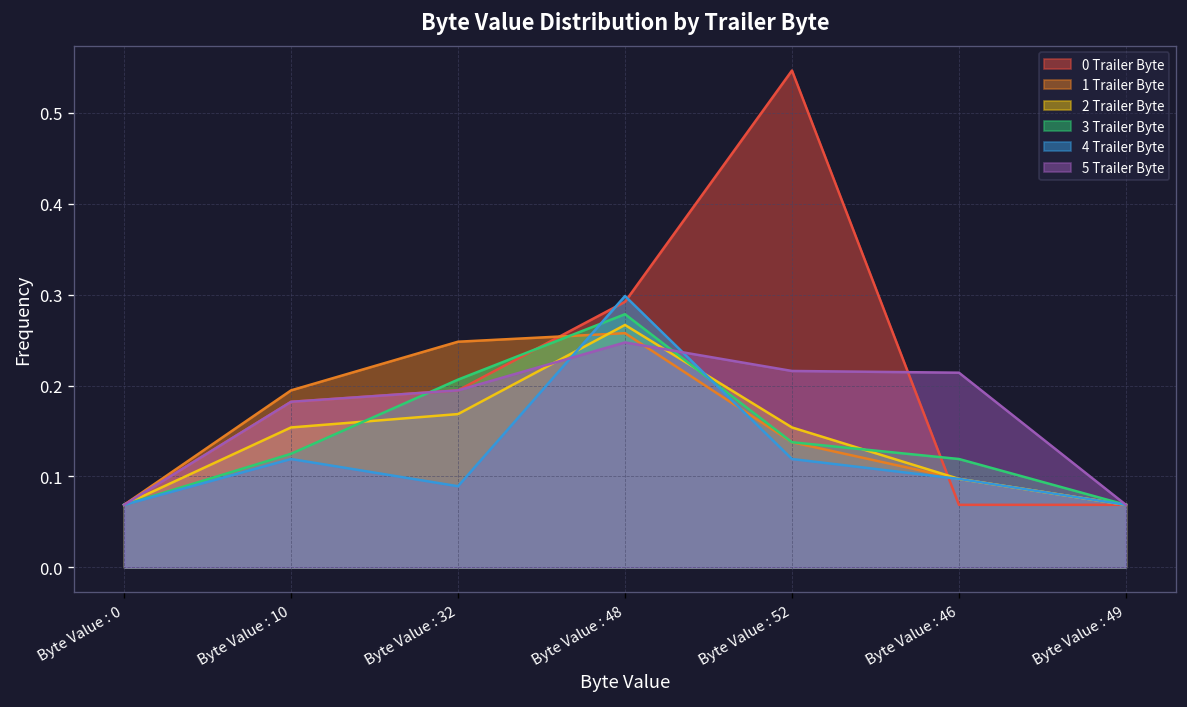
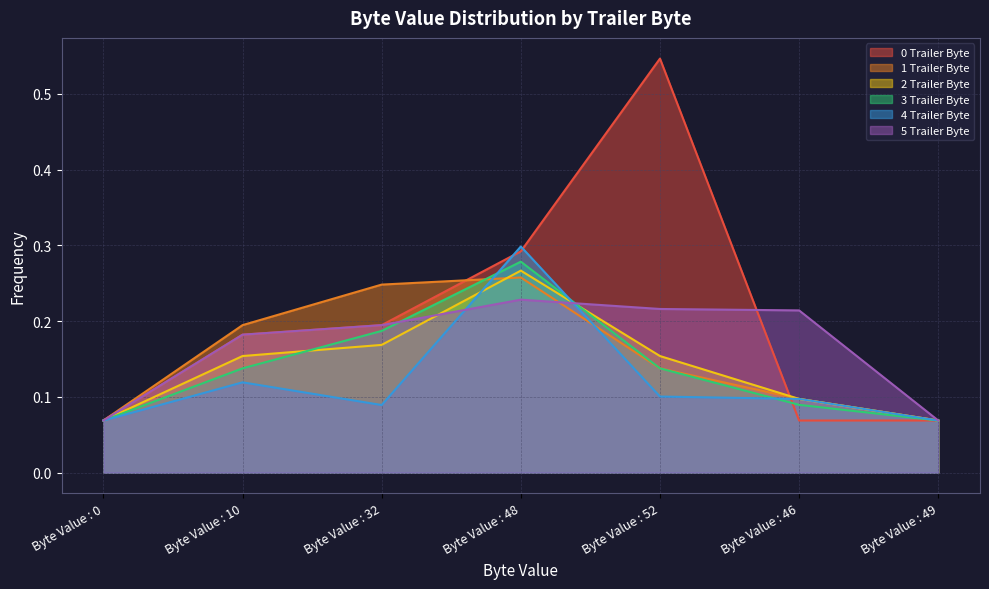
3 Trailer Byte, Byte Value : 10: 0.12 -> 0.14
3 Trailer Byte, Byte Value : 32: 0.21 -> 0.19
5 Trailer Byte, Byte Value : 48: 0.25 -> 0.23
4 Trailer Byte, Byte Value : 52: 0.12 -> 0.10
3 Trailer Byte, Byte Value : 46: 0.12 -> 0.09
